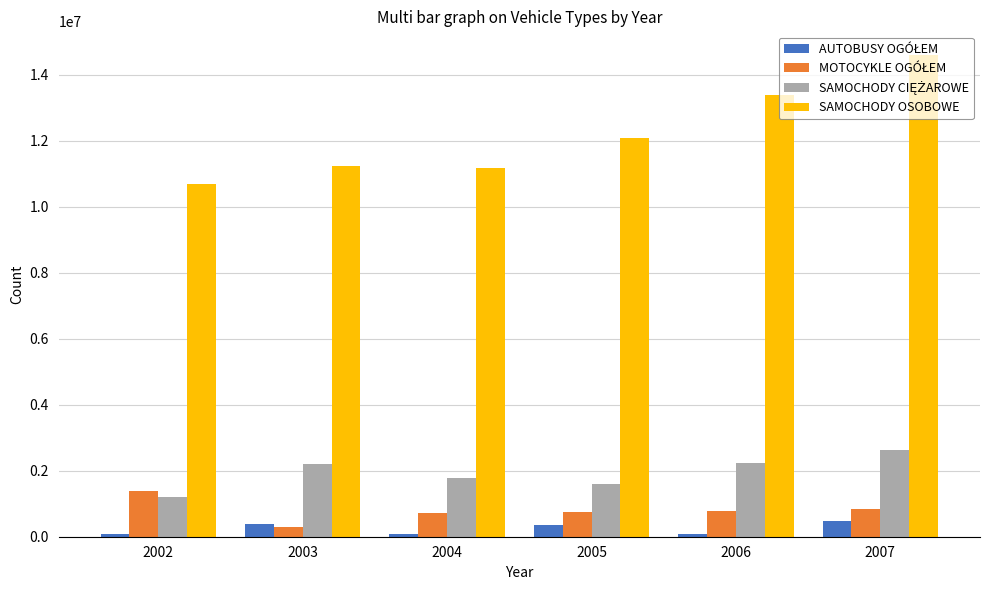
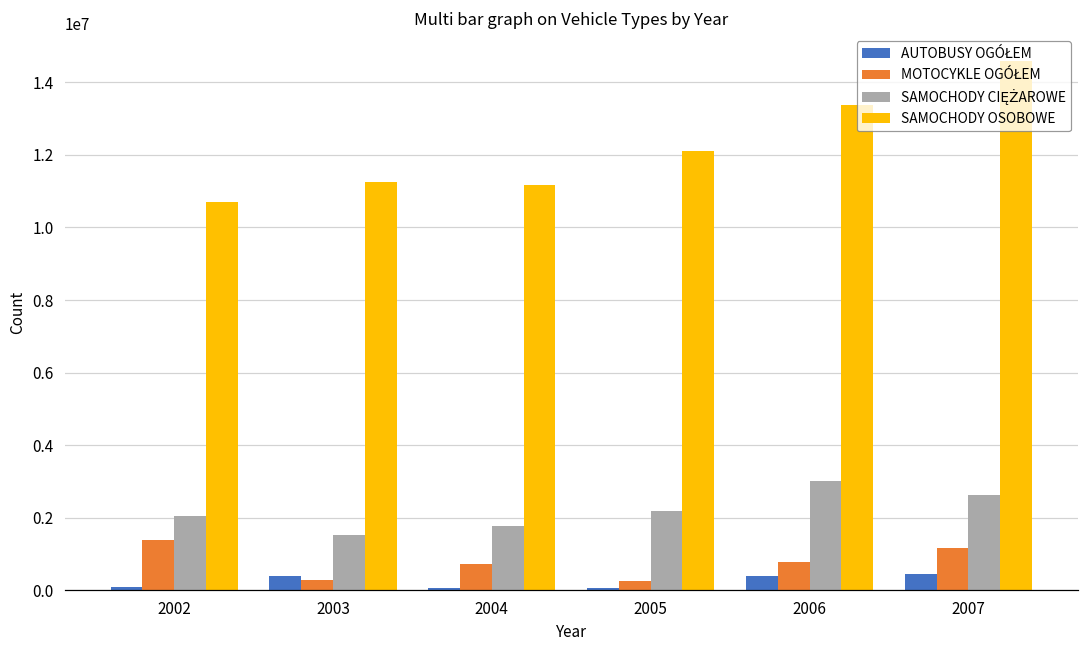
SAMOCHODY CIĘŻAROWE, 2002: 1200000 -> 2100000
SAMOCHODY CIĘŻAROWE, 2003: 2200000 -> 1500000
AUTOBUSY OGÓŁEM, 2005: 300000 -> 100000
MOTOCYKLE OGÓŁEM, 2005: 800000 -> 300000
SAMOCHODY CIĘŻAROWE, 2005: 1600000 -> 2200000
AUTOBUSY OGÓŁEM, 2006: 100000 -> 400000
SAMOCHODY CIĘŻAROWE, 2006: 2200000 -> 3000000
MOTOCYKLE OGÓŁEM, 2007: 800000 -> 1200000
